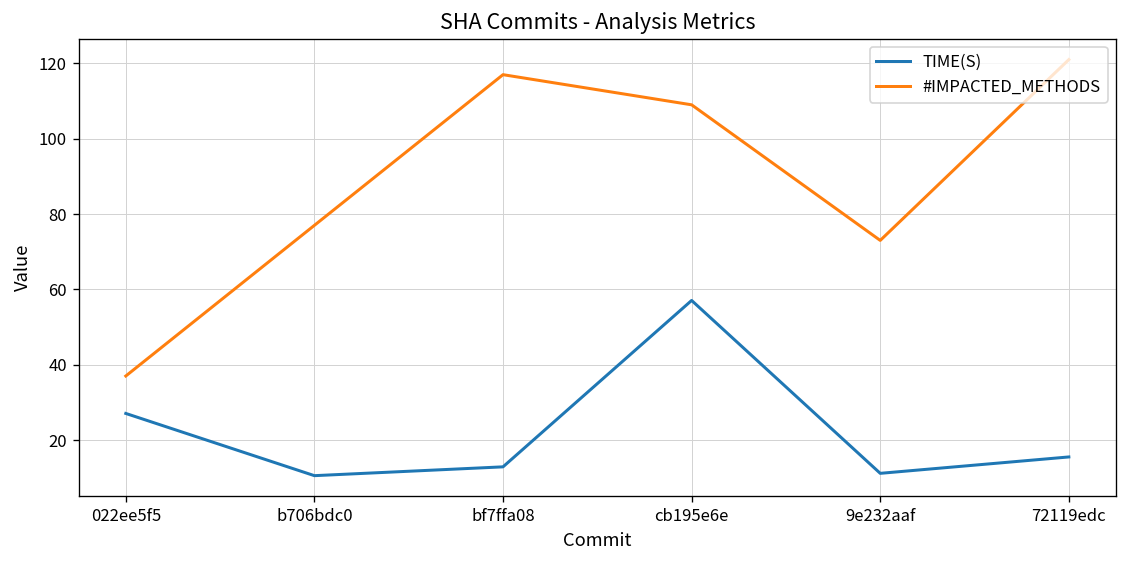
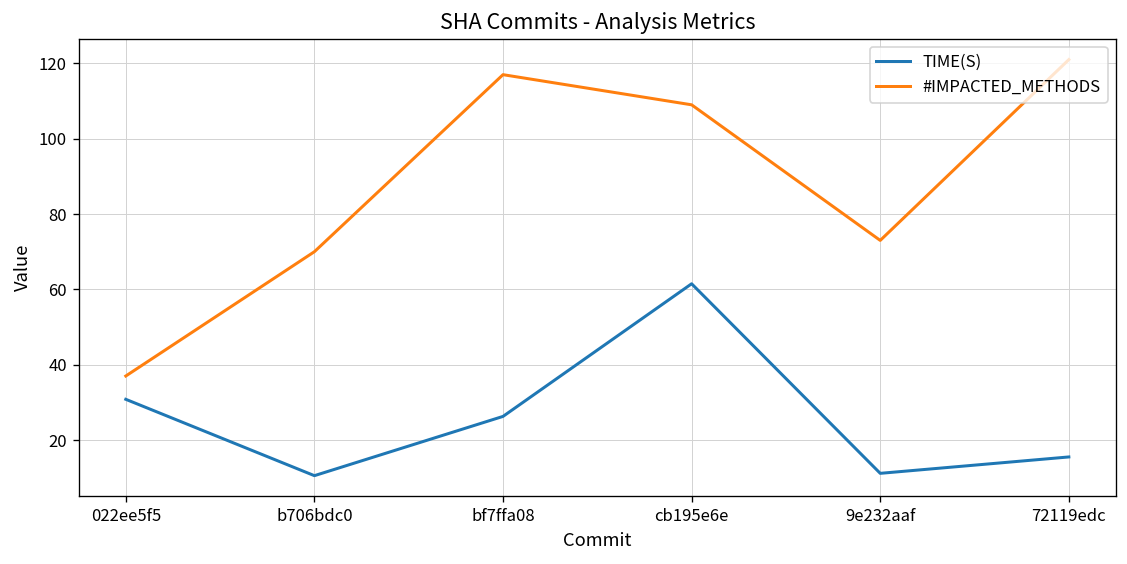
TIME(S), 022ee5f5: 27 -> 31
#IMPACTED_METHODS, b706bdc0: 77 -> 70
TIME(S), bf7ffa08: 13 -> 26
TIME(S), cb195e6e: 57 -> 61
